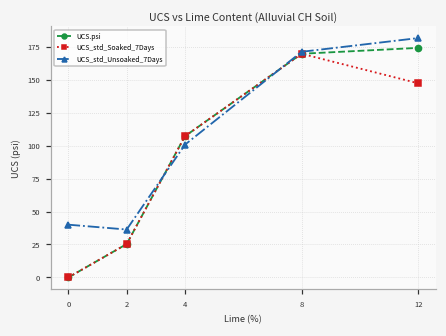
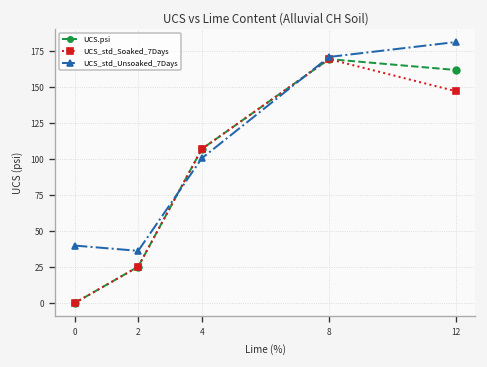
UCS.psi, 12: 174 -> 162
